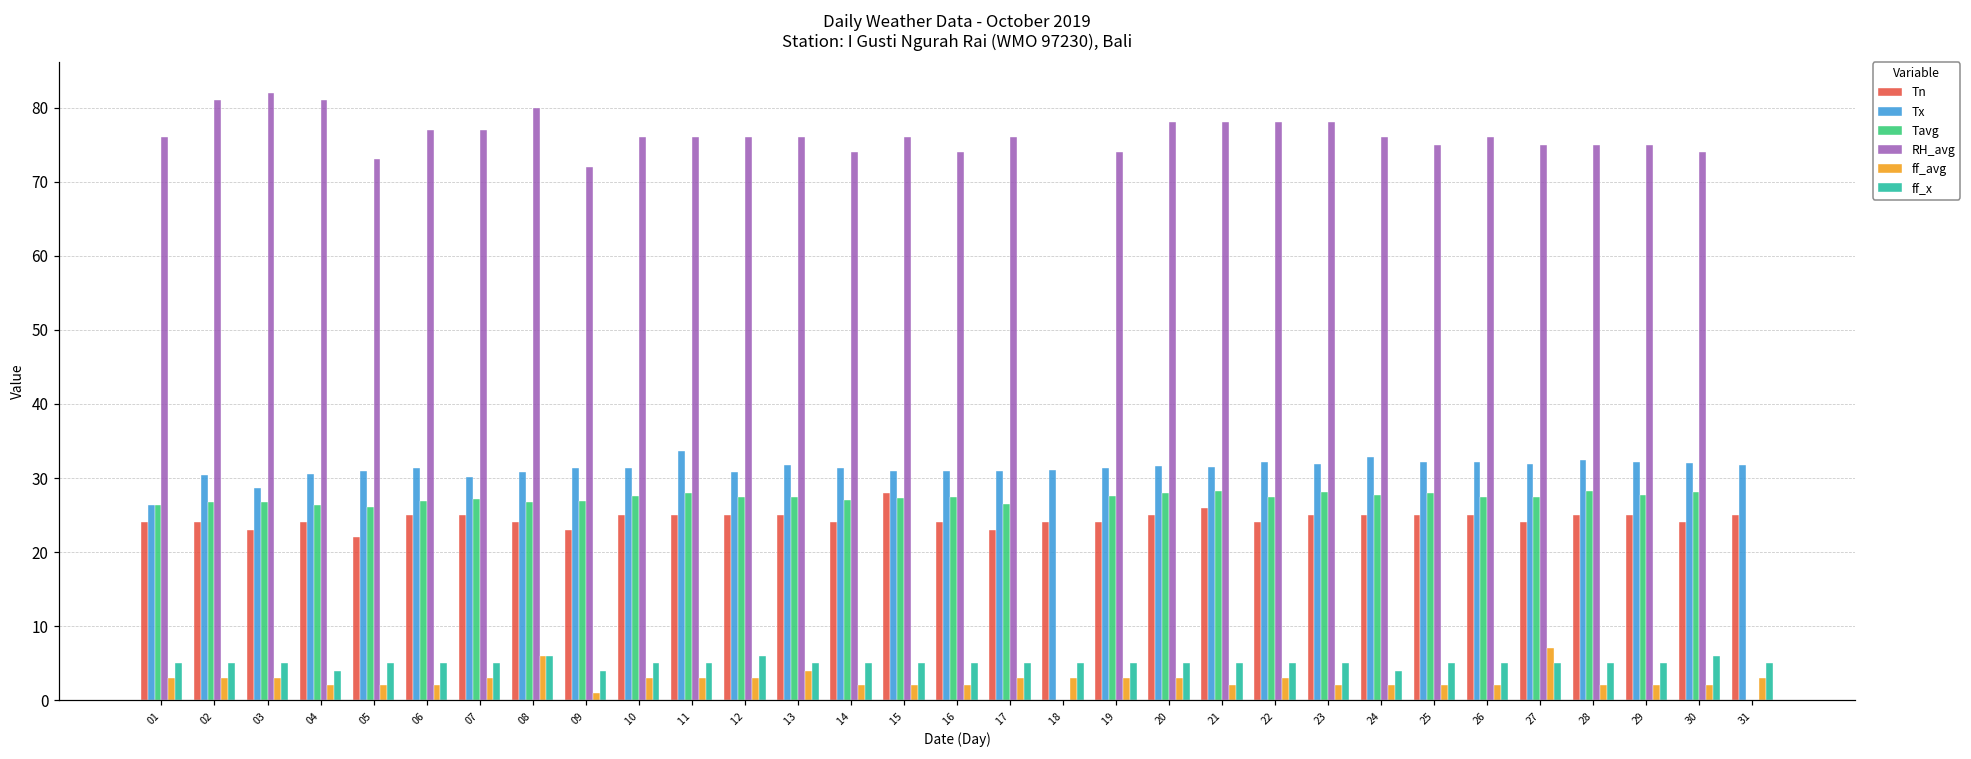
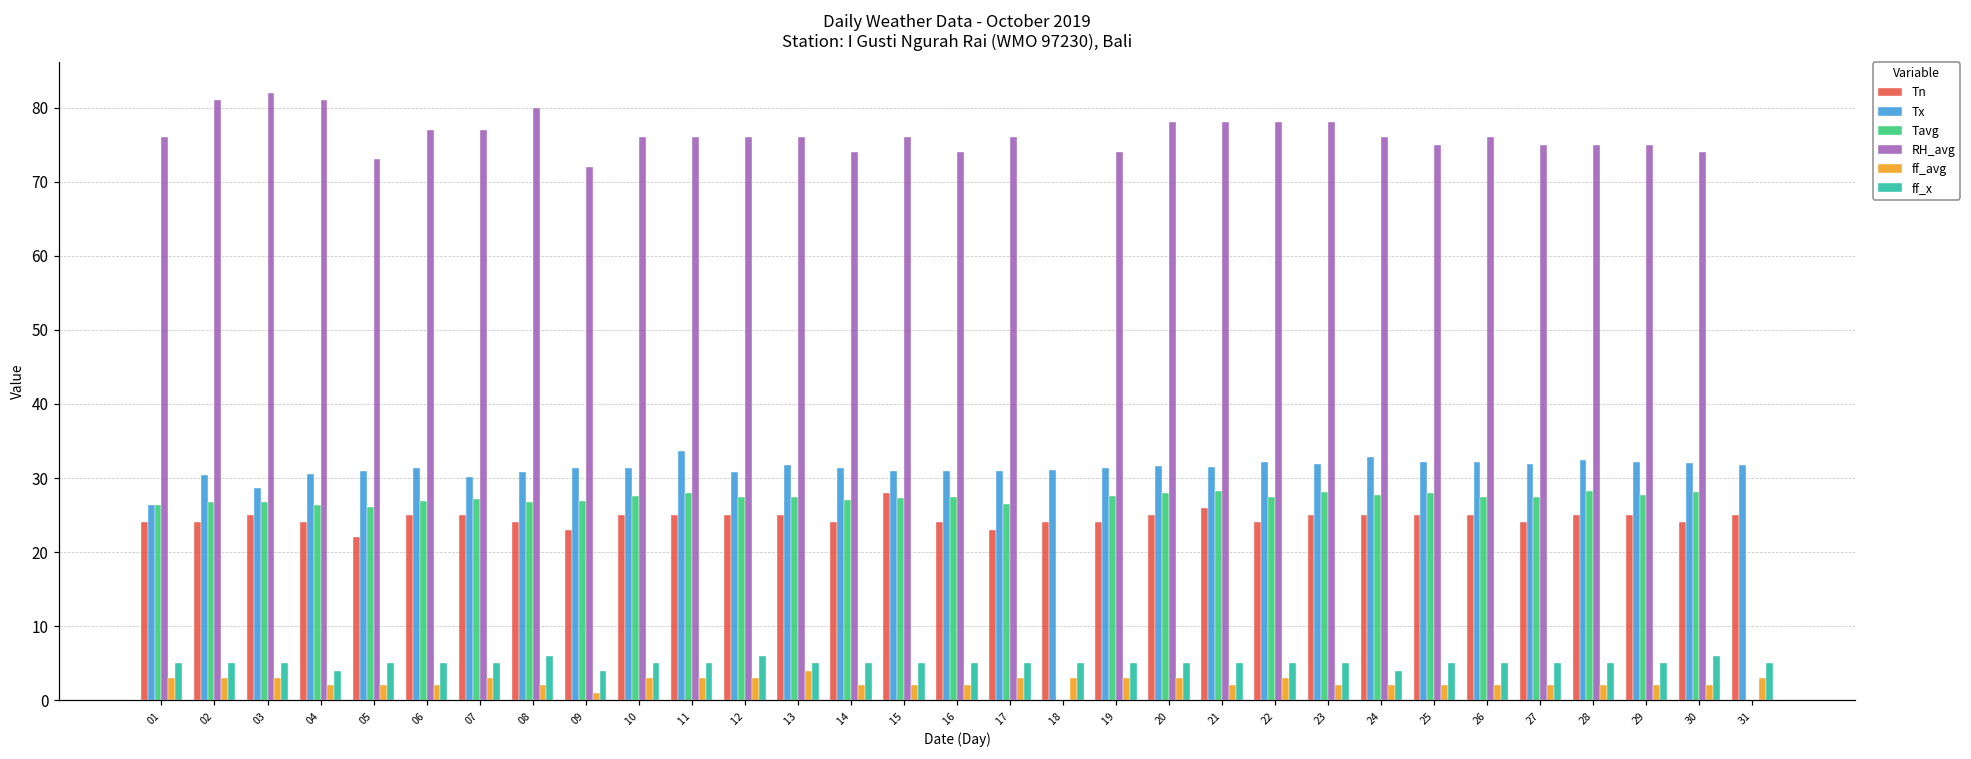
Tn, 03: 23 -> 25
ff_avg, 08: 6 -> 2
ff_avg, 27: 7 -> 2
